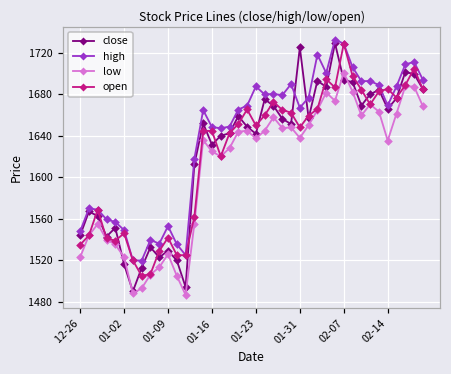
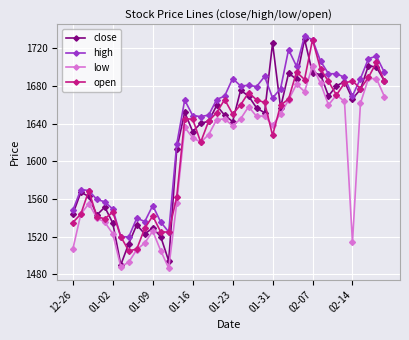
low, 12-26: 1520 -> 1510
close, 01-02: 1520 -> 1530
open, 01-31: 1650 -> 1630
low, 02-14: 1640 -> 1510
